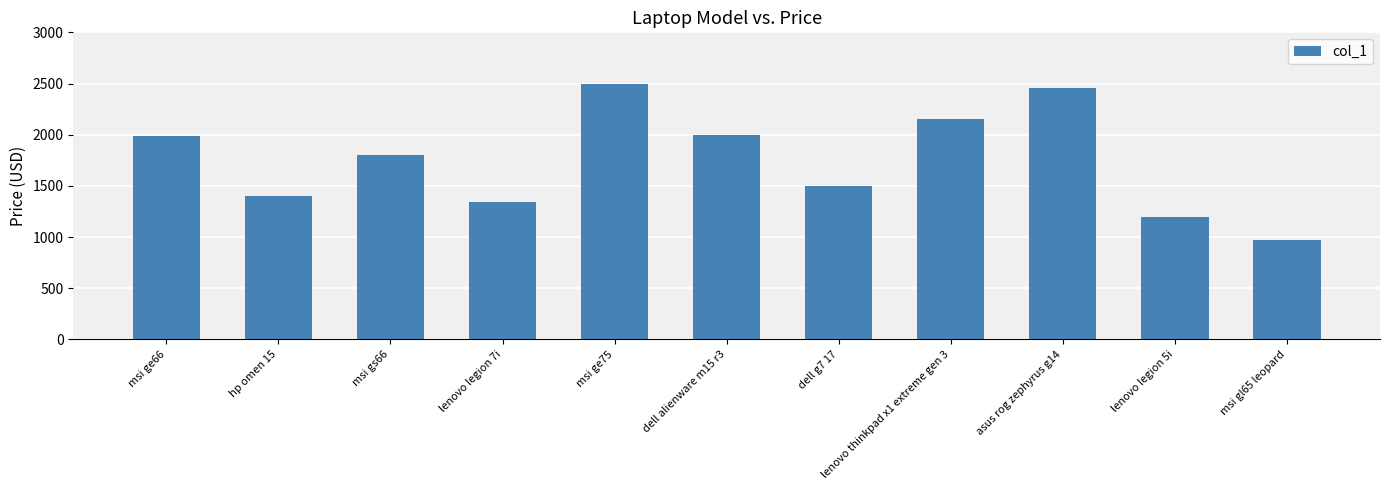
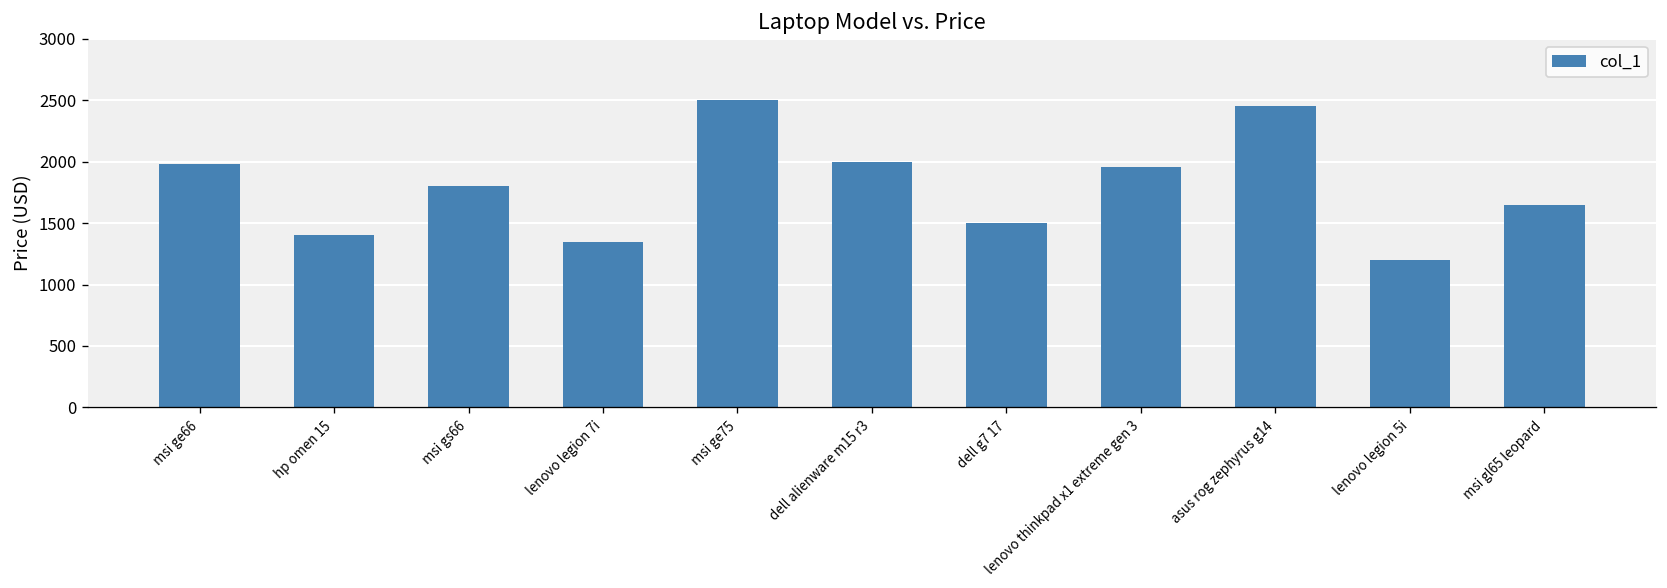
lenovo thinkpad x1 extreme gen 3: 2150 -> 1950
msi gl65 leopard: 970 -> 1650
